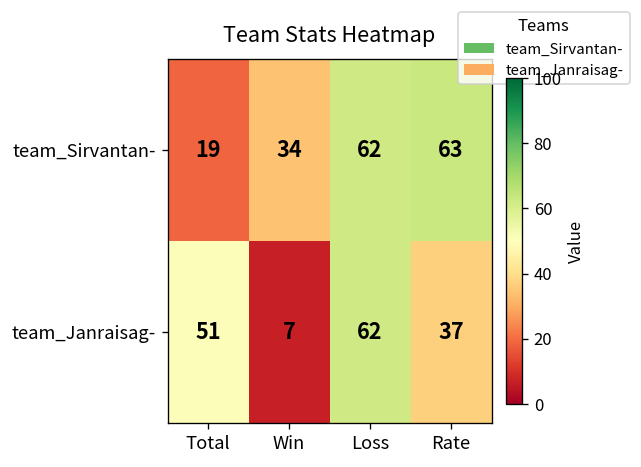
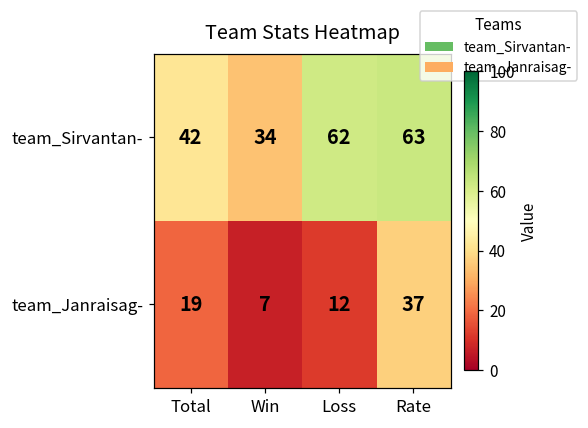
team_Sirvantan-, Total: 19 -> 42
team_Janraisag-, Total: 51 -> 19
team_Janraisag-, Loss: 62 -> 12
